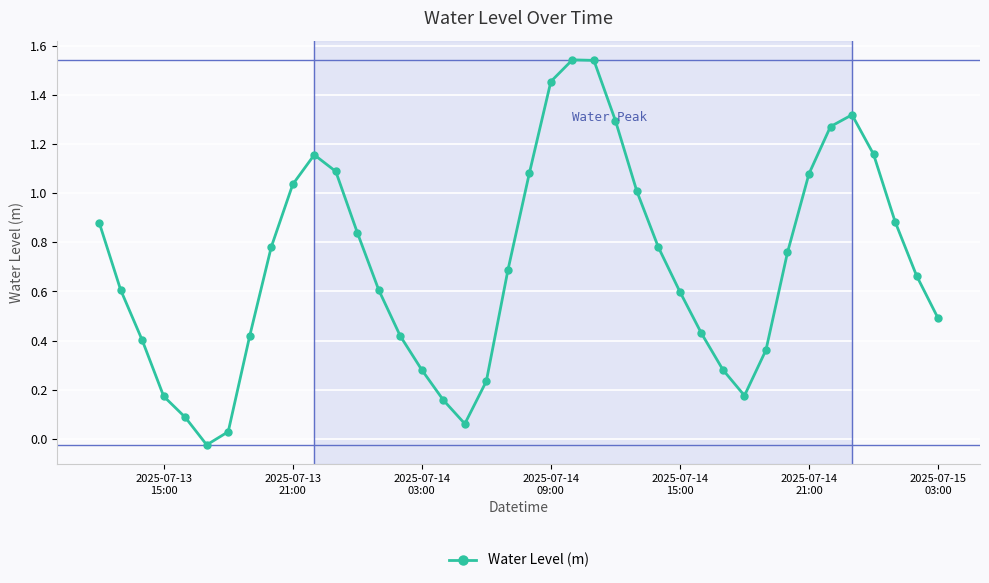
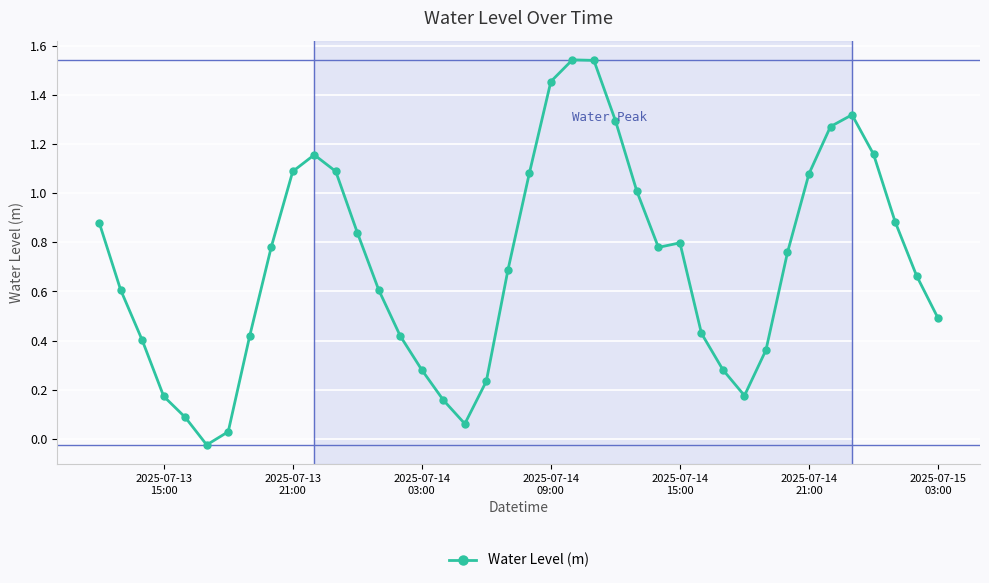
2025-07-13 21:00: 1.04 -> 1.09
2025-07-14 15:00: 0.60 -> 0.80
